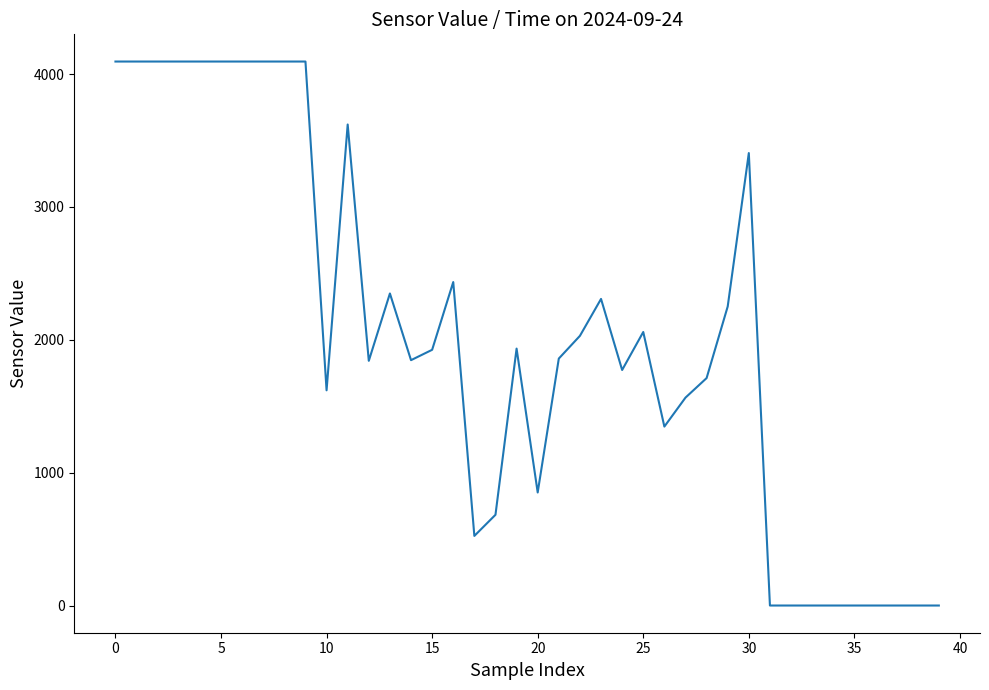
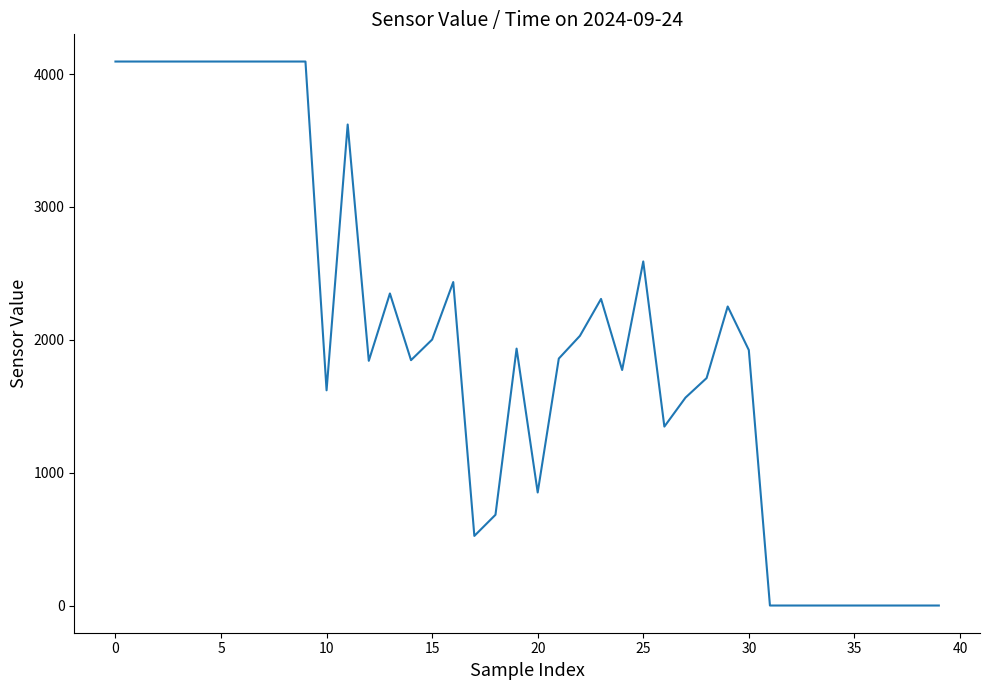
15: 1930 -> 2000
25: 2060 -> 2590
30: 3410 -> 1920
